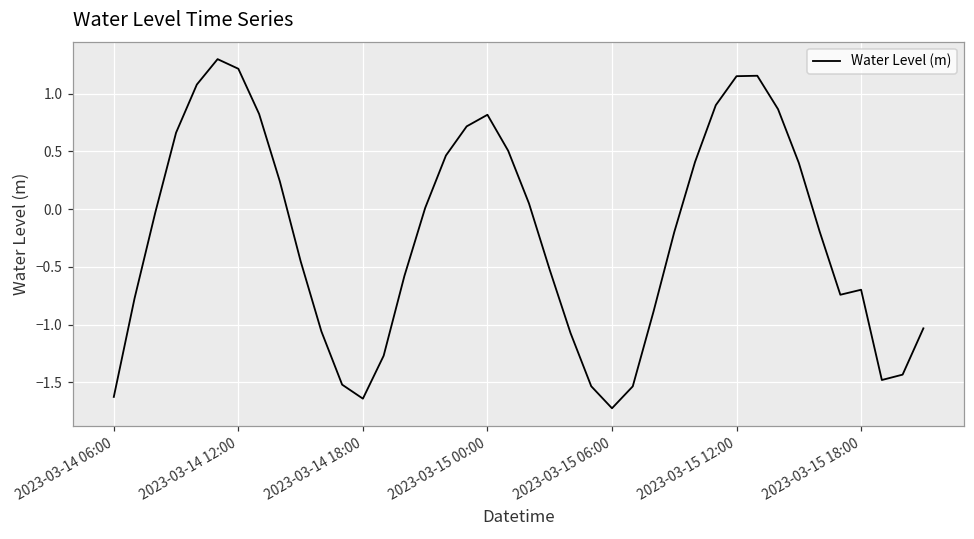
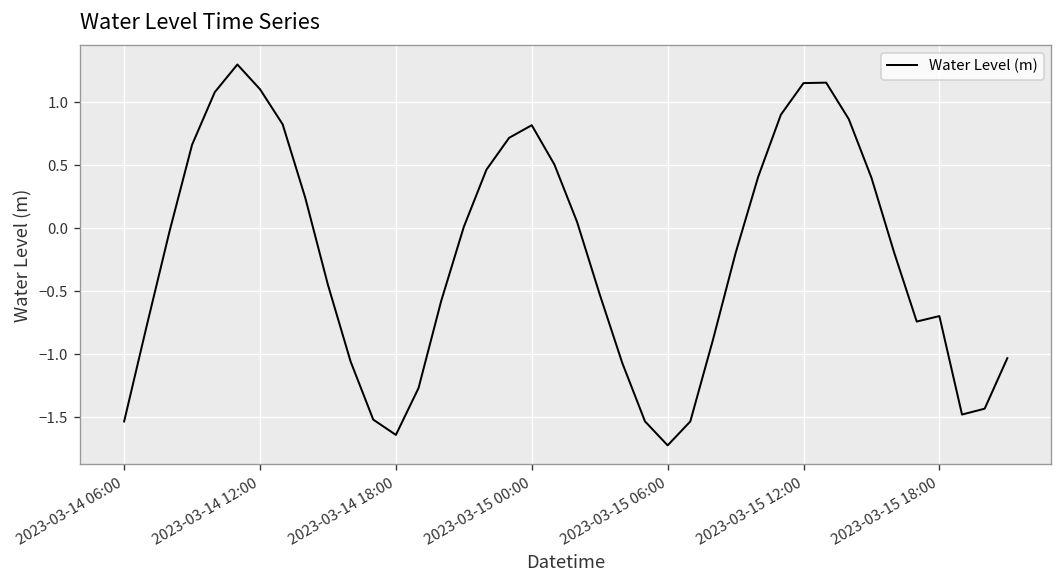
2023-03-14 06:00: -1.63 -> -1.53
2023-03-14 12:00: 1.21 -> 1.10
